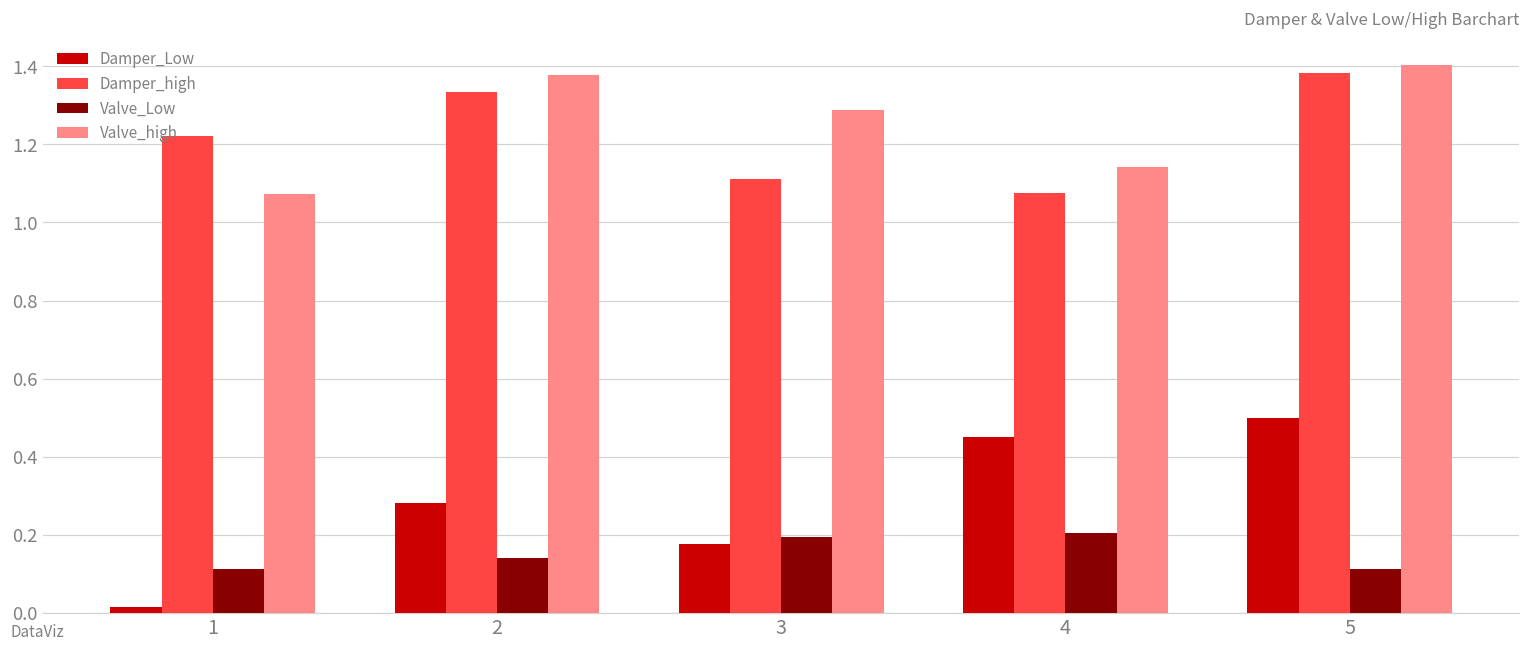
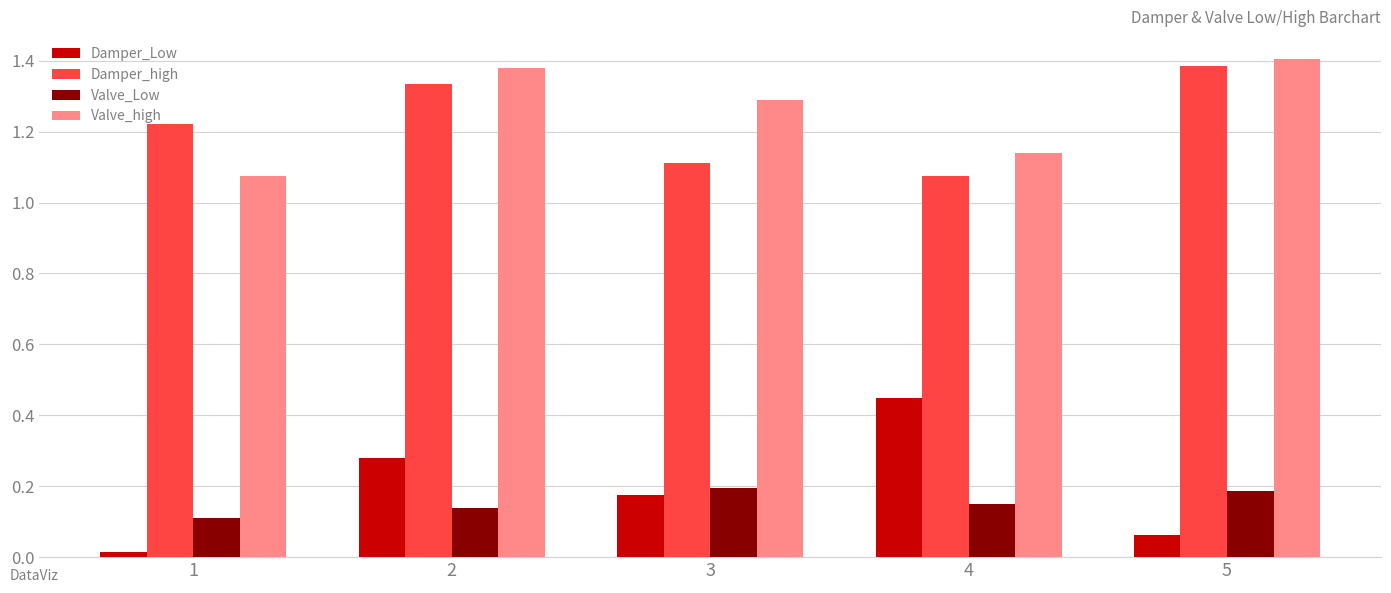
Valve_Low, 4: 0.20 -> 0.15
Damper_Low, 5: 0.50 -> 0.06
Valve_Low, 5: 0.11 -> 0.19
